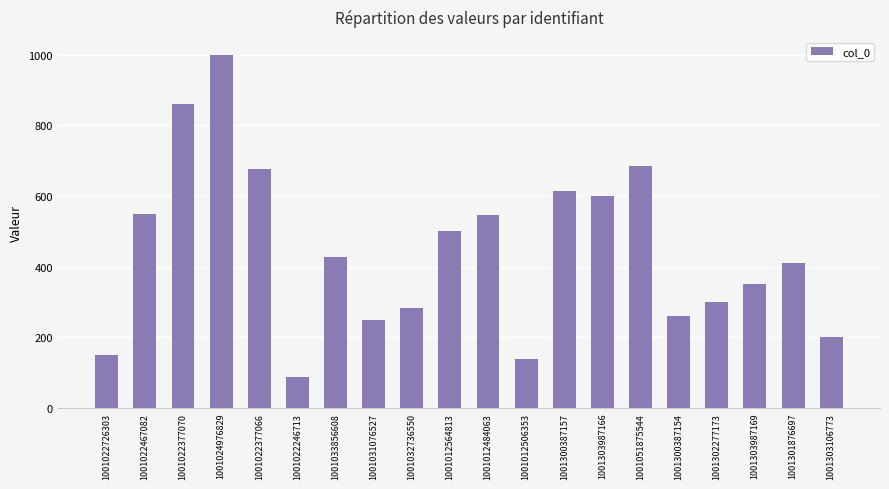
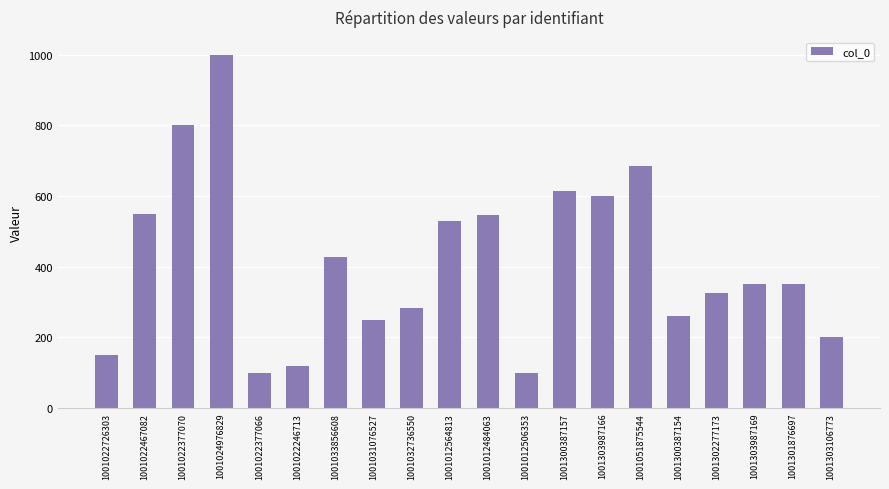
1001022377070: 860 -> 800
1001022377066: 680 -> 100
1001022246713: 90 -> 120
1001012564813: 500 -> 530
1001012506353: 140 -> 100
1001302277173: 300 -> 330
1001301876697: 410 -> 350
